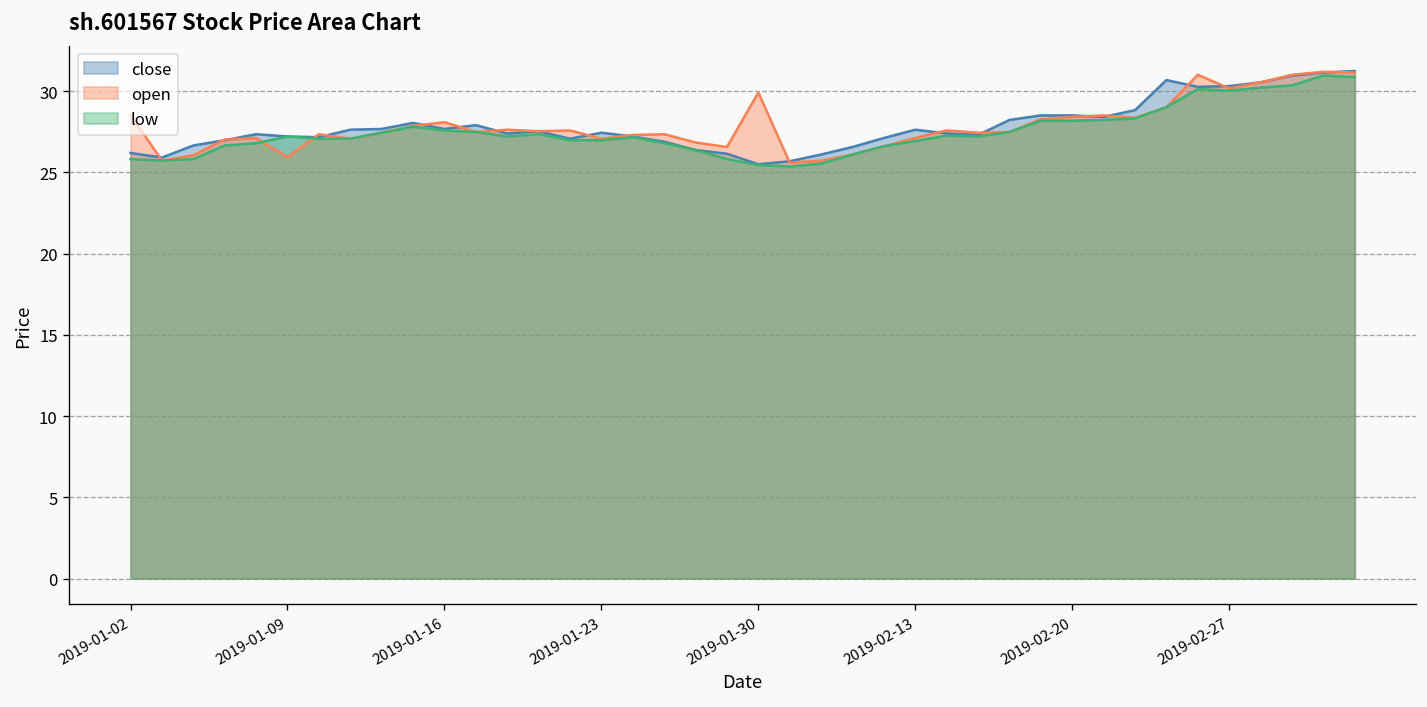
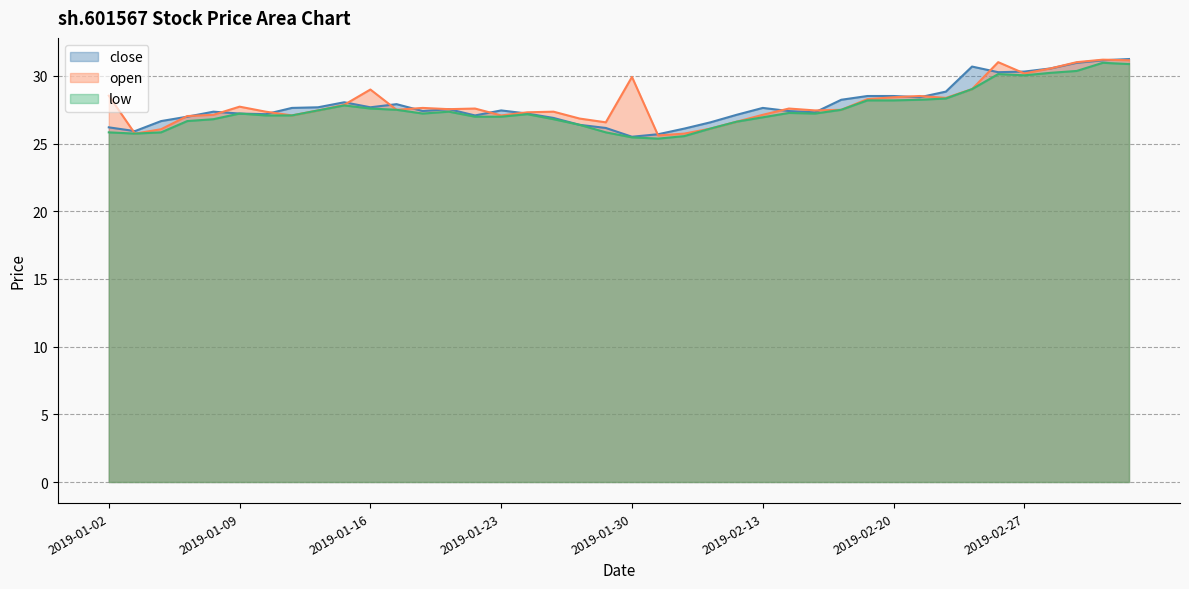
open, 2019-01-09: 25.9 -> 27.7
open, 2019-01-16: 28.1 -> 29.0
